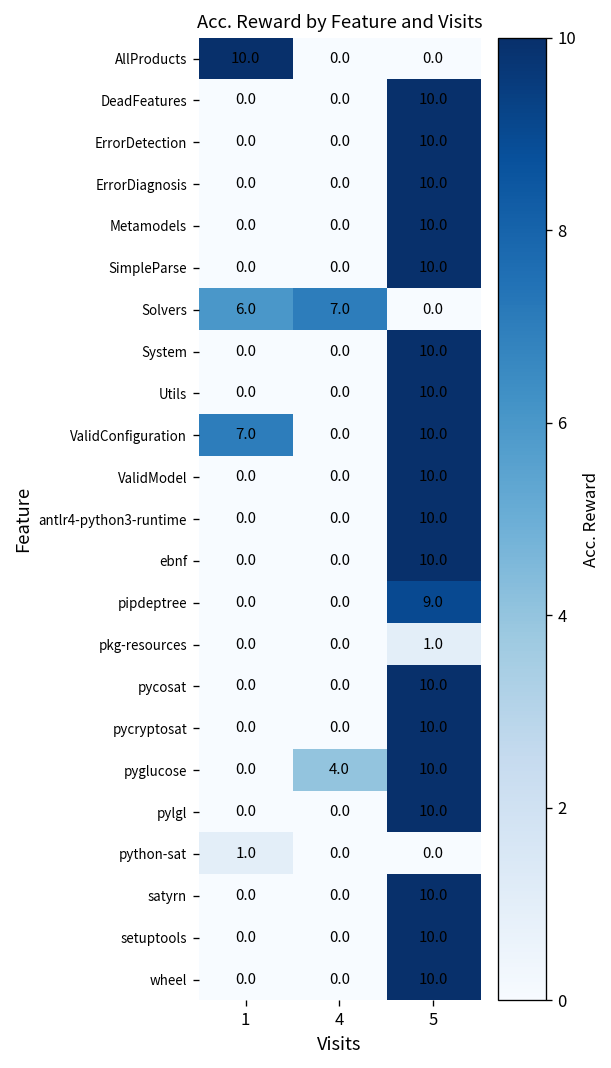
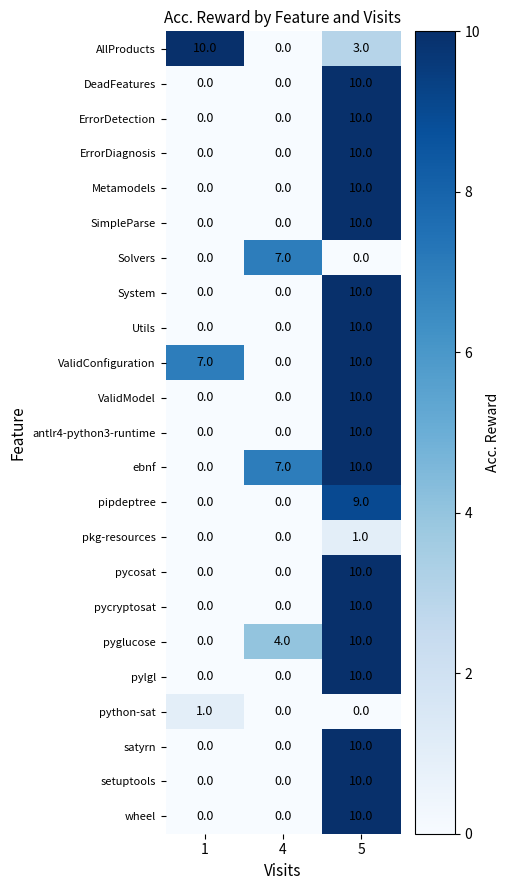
AllProducts, 5: 0.0 -> 3.0
Solvers, 1: 6.0 -> 0.0
ebnf, 4: 0.0 -> 7.0
